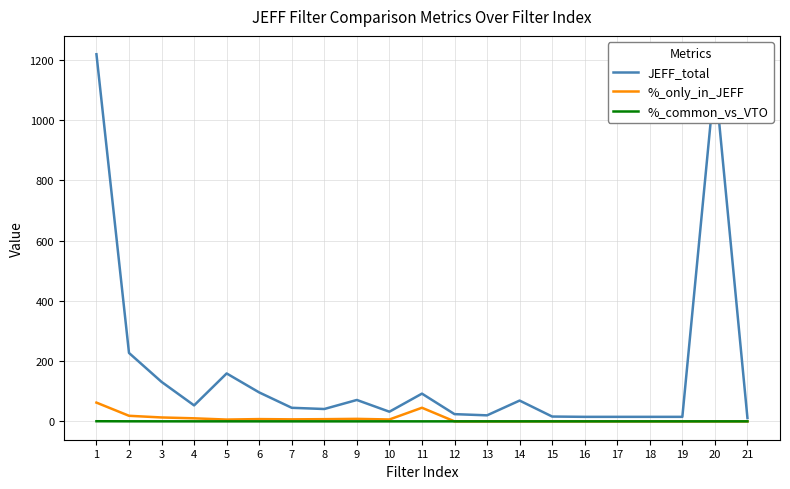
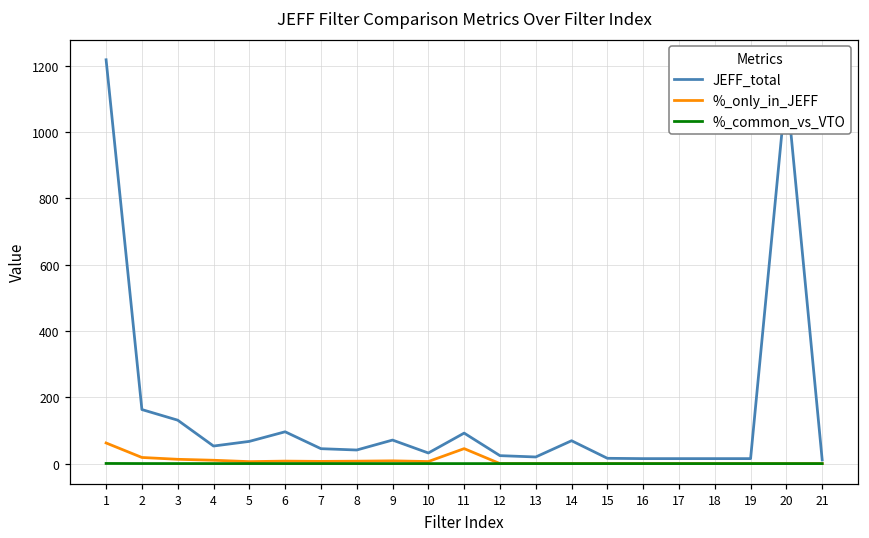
JEFF_total, 2: 230 -> 160
JEFF_total, 5: 160 -> 70
